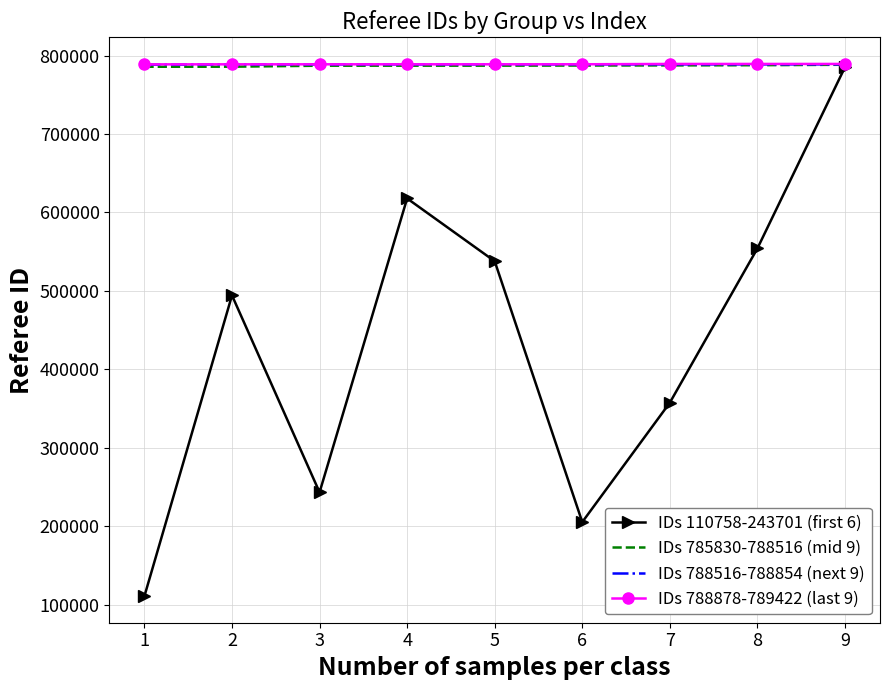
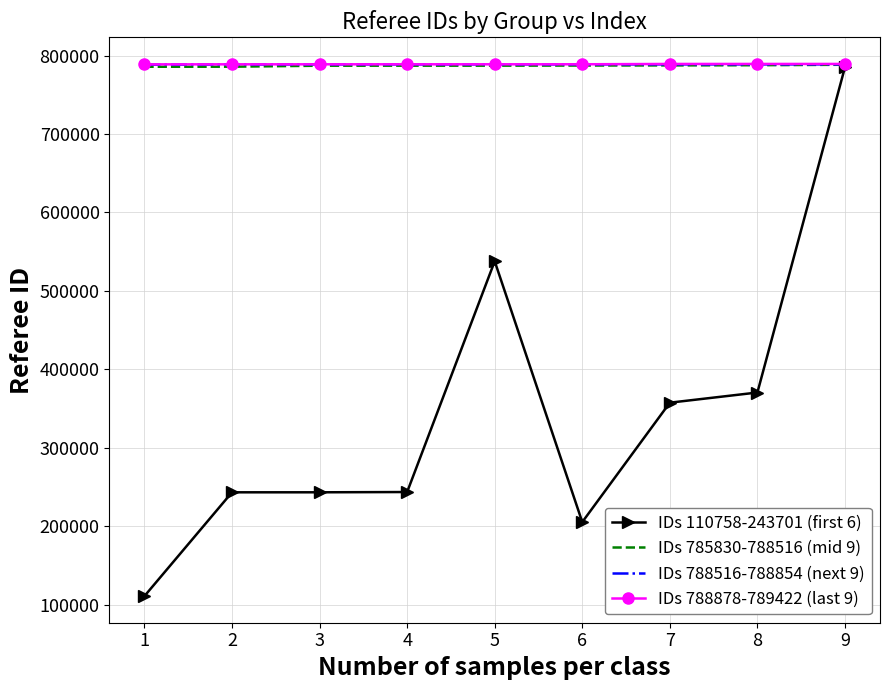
IDs 110758-243701 (first 6), 2: 490000 -> 240000
IDs 110758-243701 (first 6), 4: 620000 -> 240000
IDs 110758-243701 (first 6), 8: 550000 -> 370000
